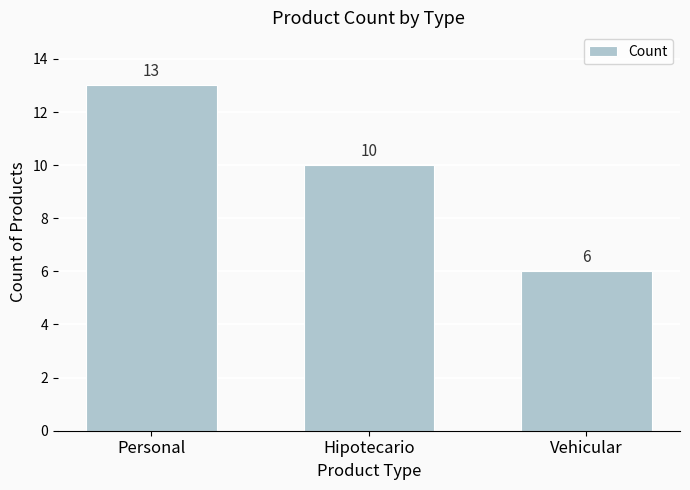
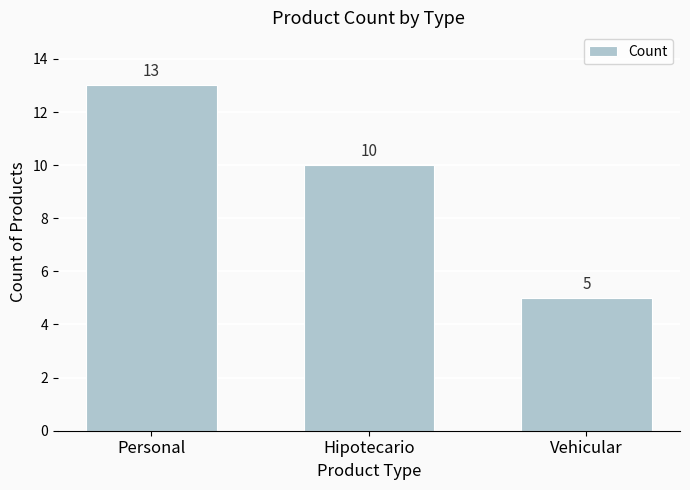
Vehicular: 6 -> 5
